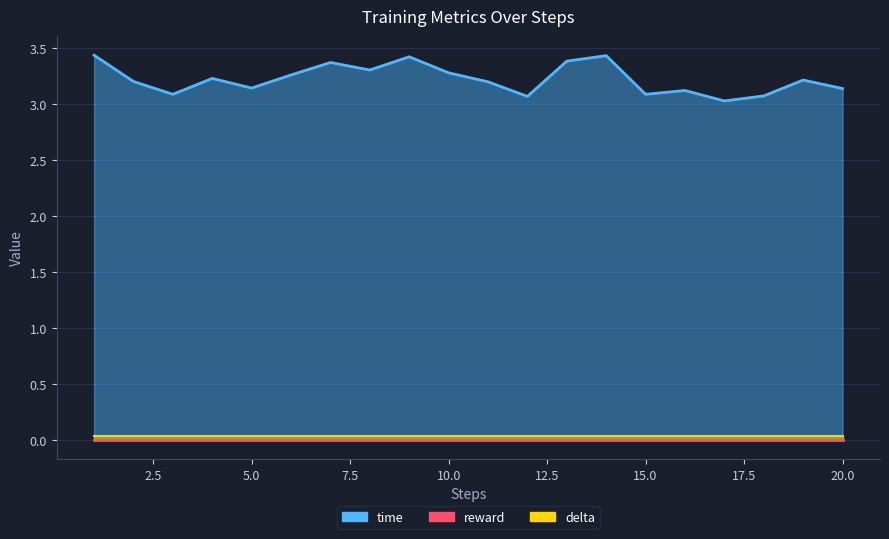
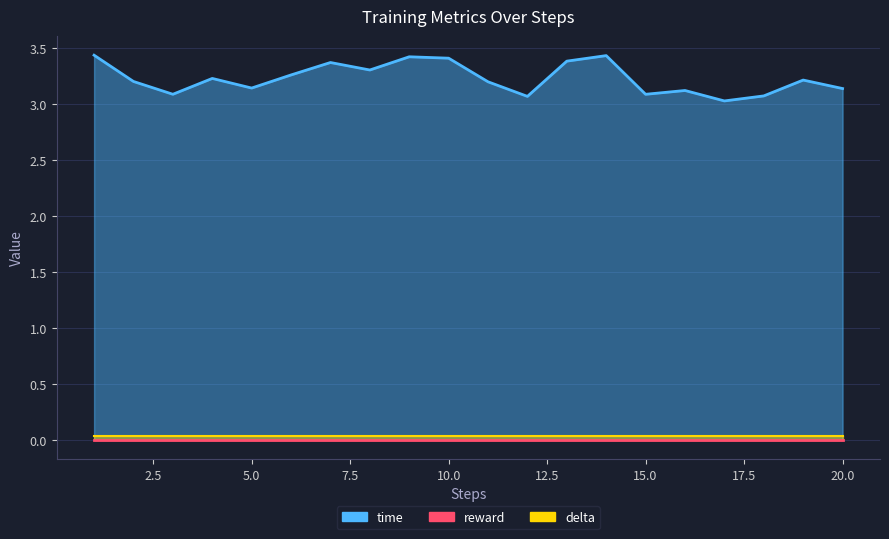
time, 10.0: 3.28 -> 3.41
